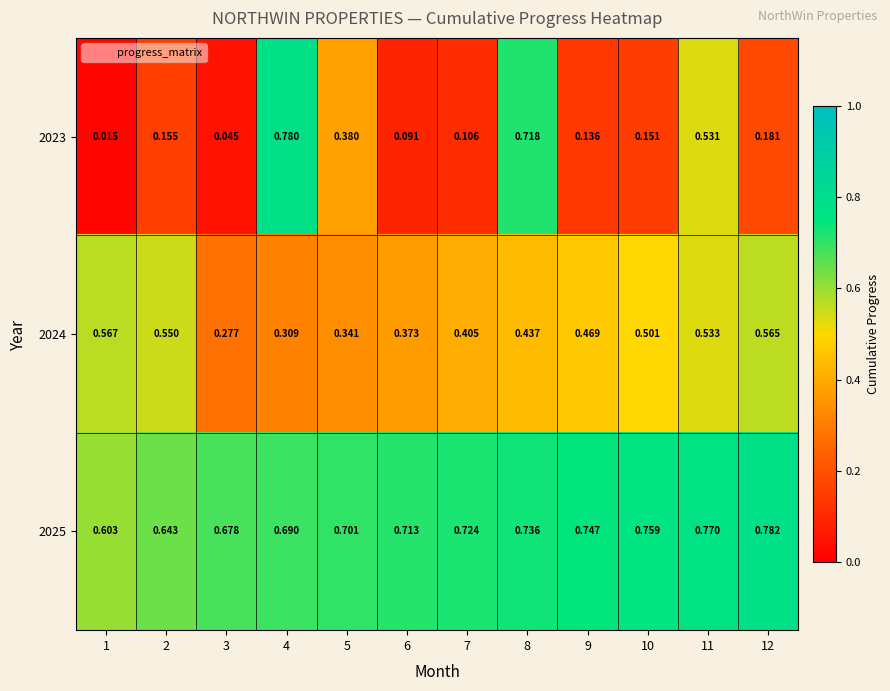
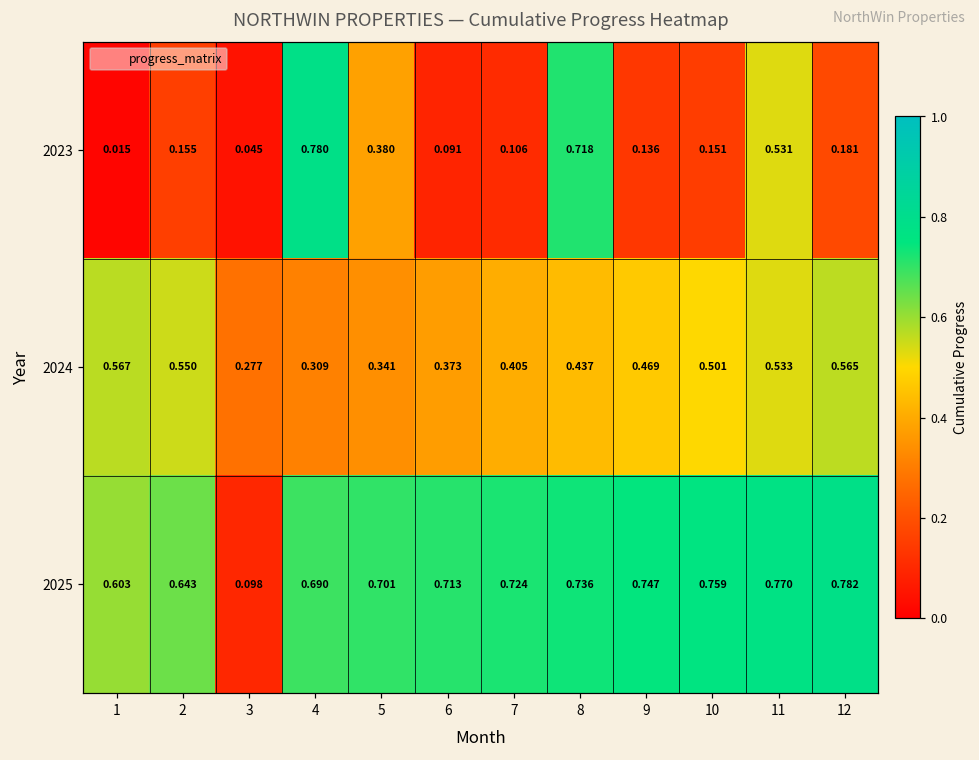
2025, 3: 0.678 -> 0.098
